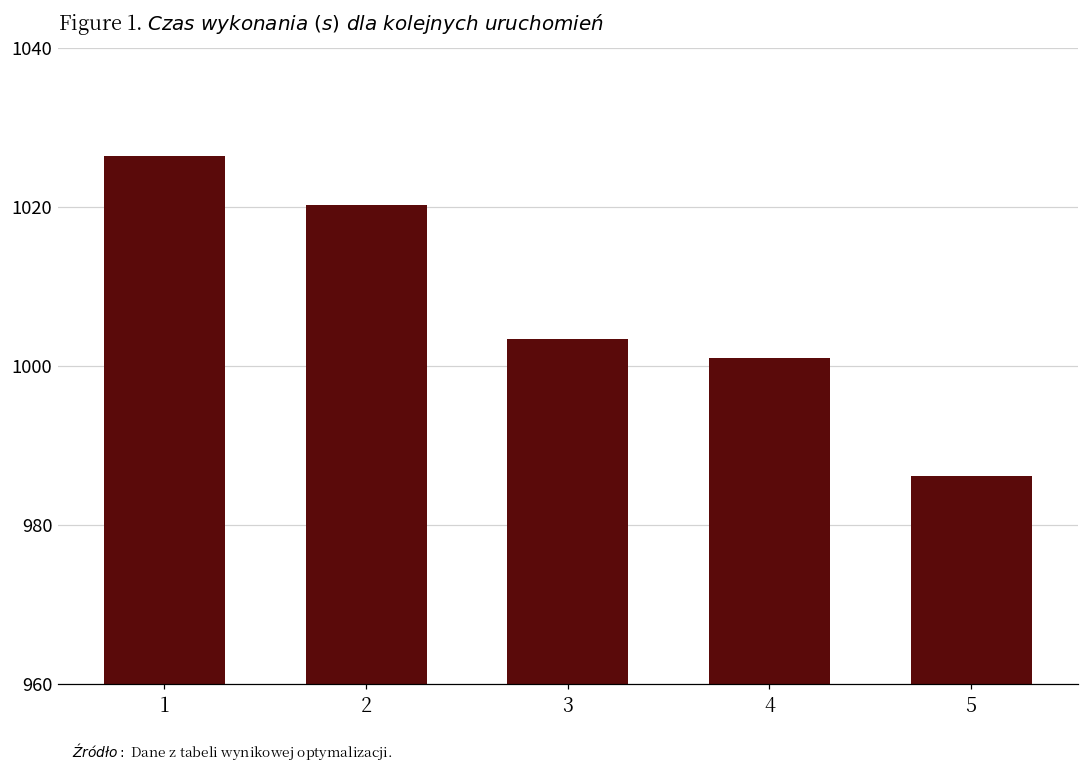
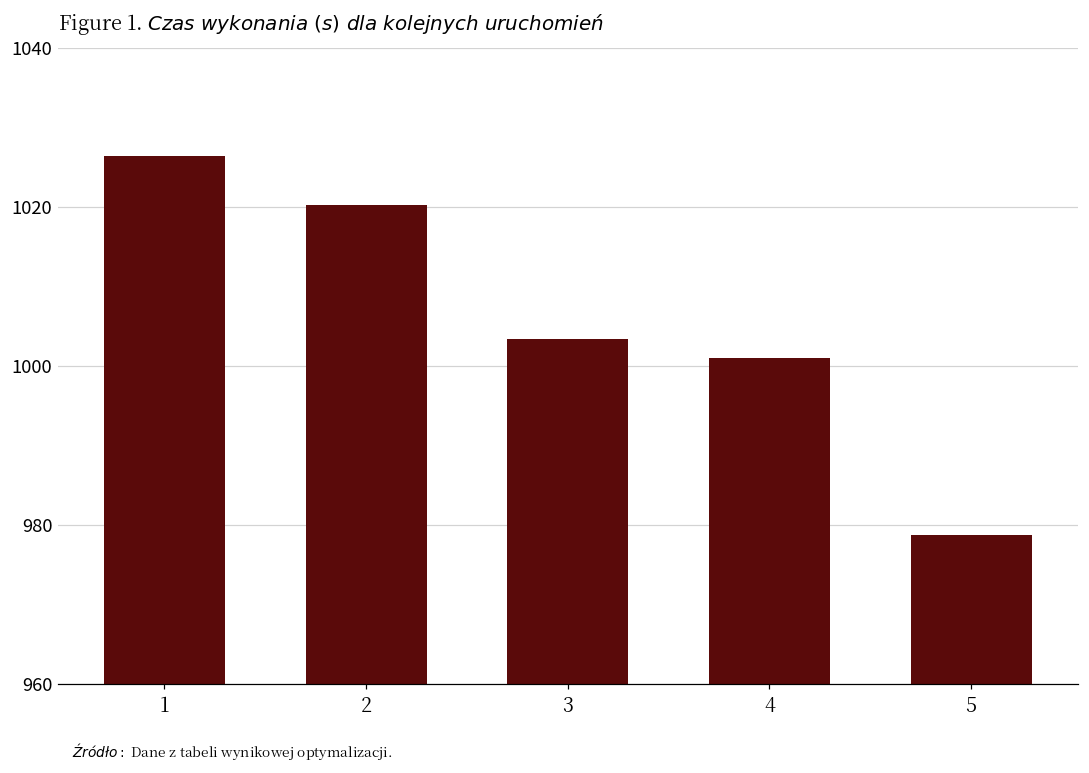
5: 986 -> 979
